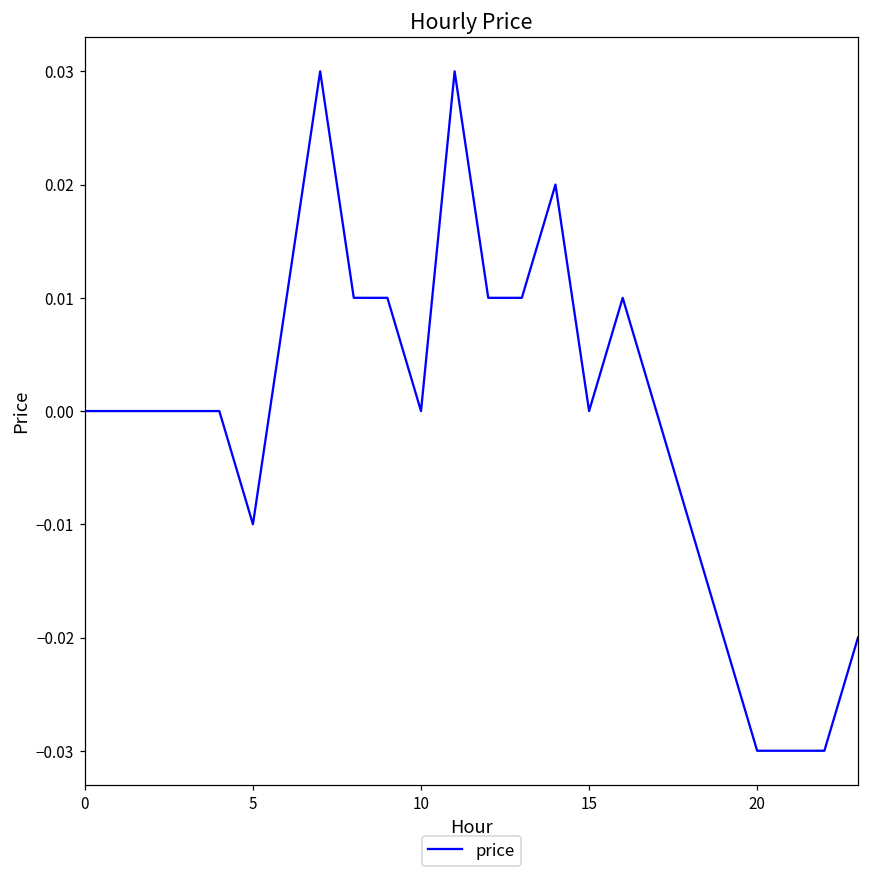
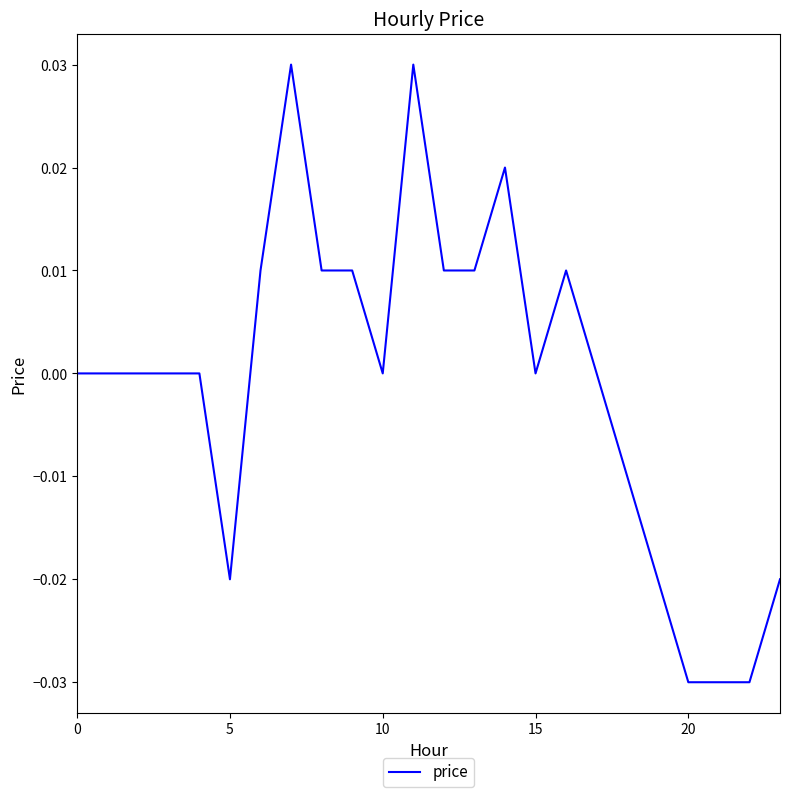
5: -0.01 -> -0.02
